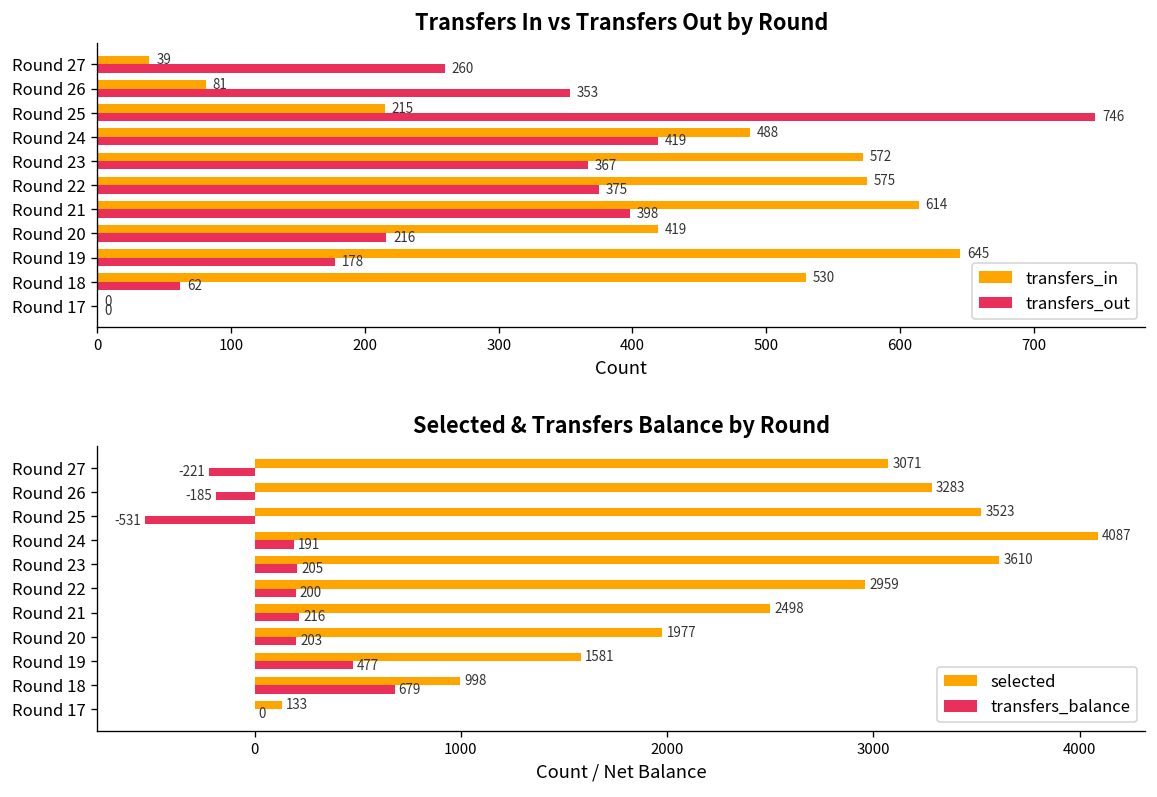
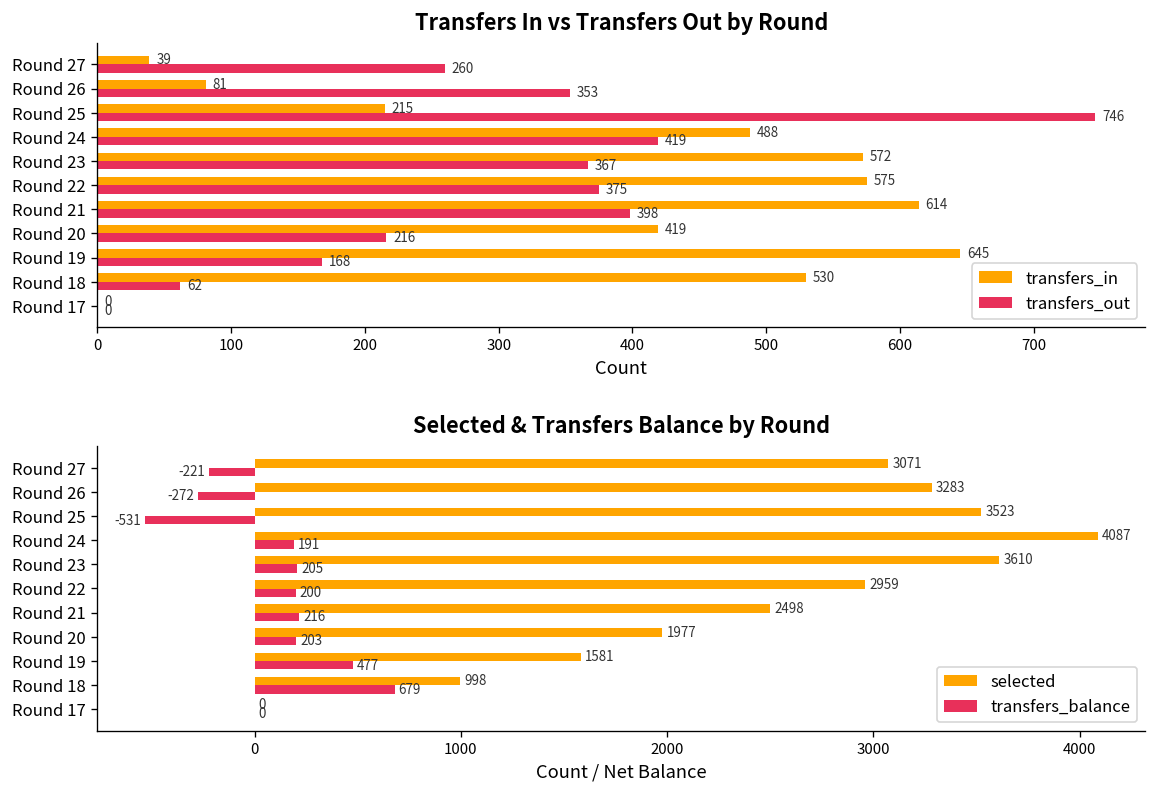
Transfers In vs Transfers Out by Round, transfers_out, Round 19: 178 -> 168
Selected & Transfers Balance by Round, transfers_balance, Round 26: -185 -> -272
Selected & Transfers Balance by Round, selected, Round 17: 133 -> 0
